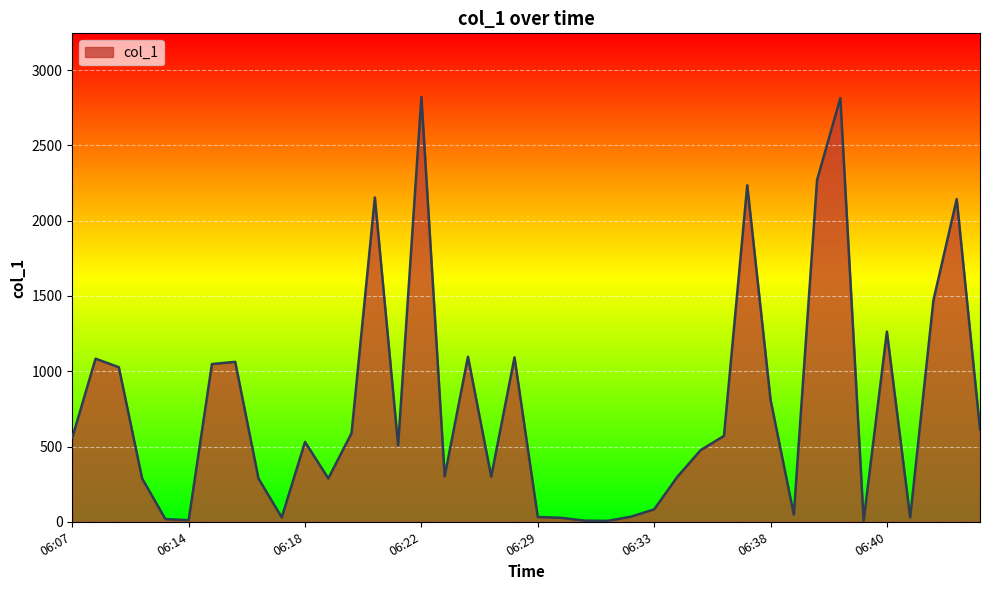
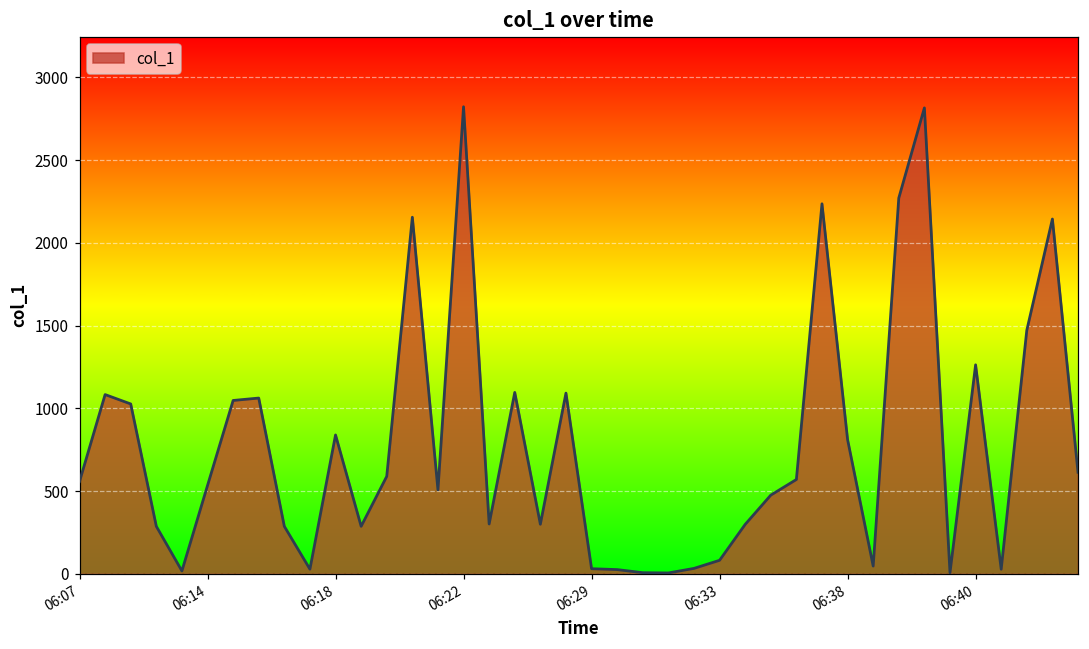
06:14: 10 -> 530
06:18: 530 -> 840
